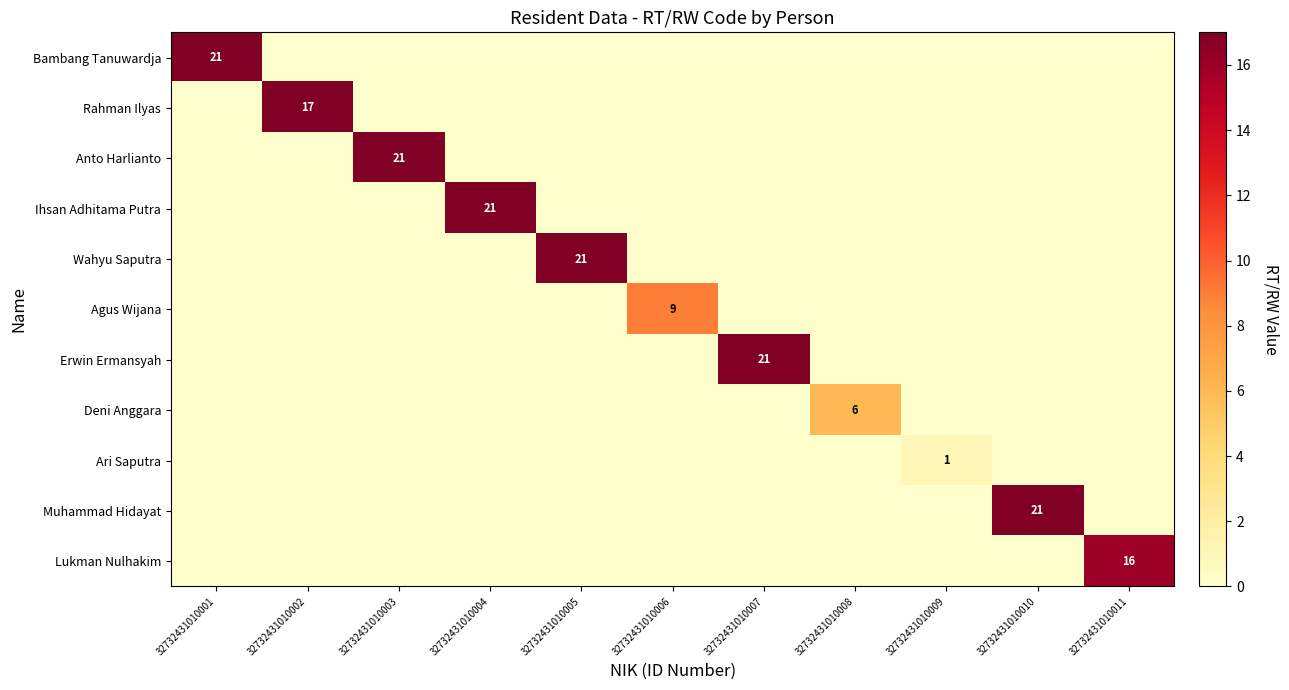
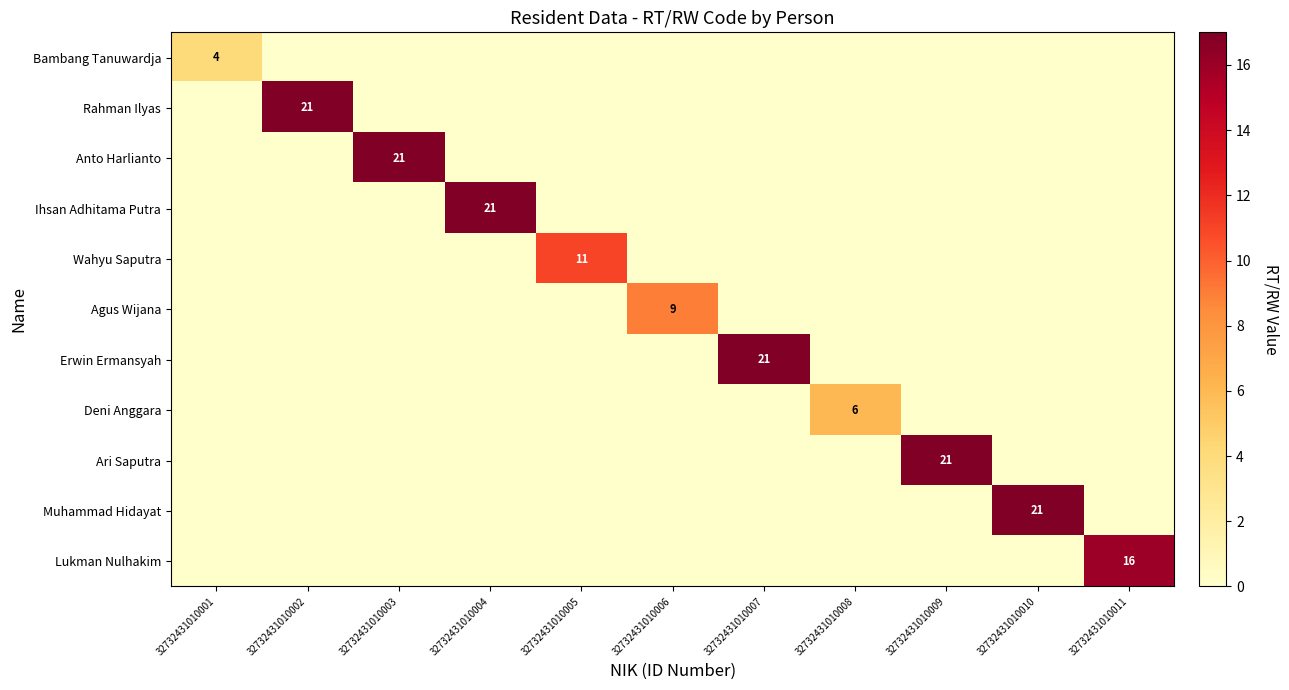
Bambang Tanuwardja, 32732431010001: 21 -> 4
Rahman Ilyas, 32732431010002: 17 -> 21
Wahyu Saputra, 32732431010005: 21 -> 11
Ari Saputra, 32732431010009: 1 -> 21
